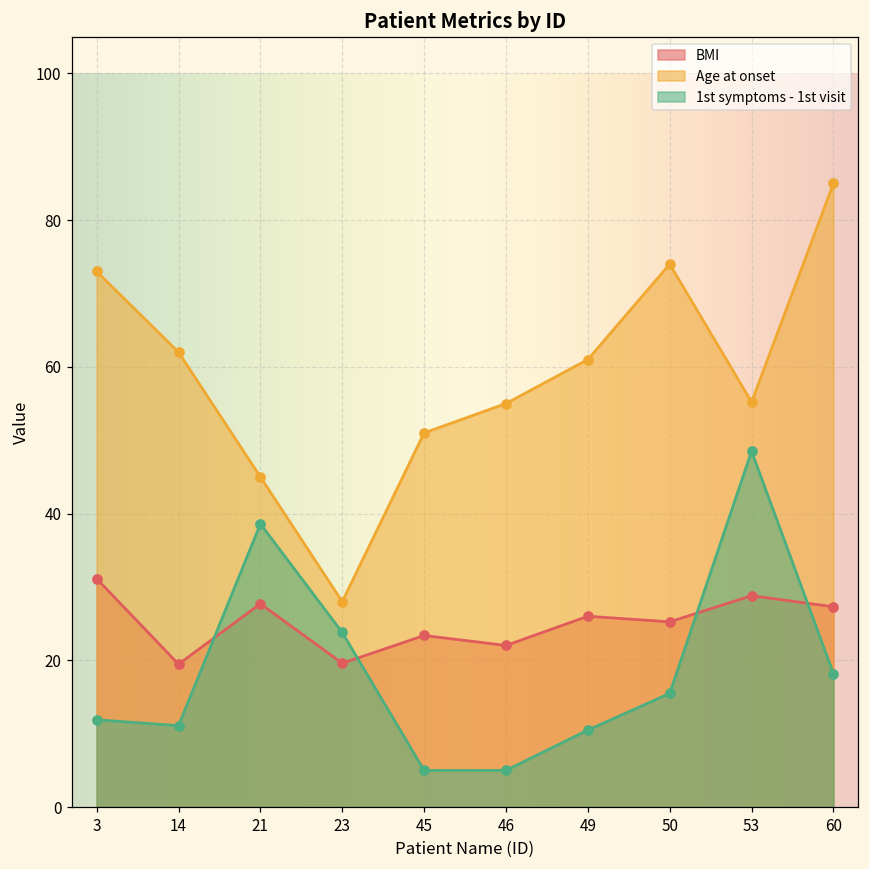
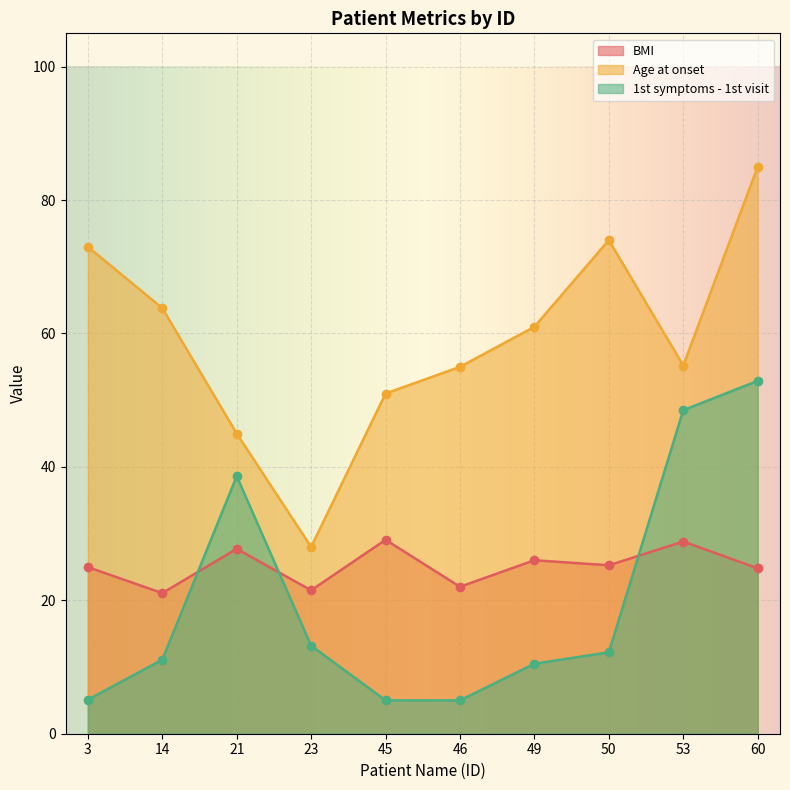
BMI, 3: 31 -> 25
1st symptoms - 1st visit, 3: 12 -> 5
BMI, 14: 19 -> 21
Age at onset, 14: 62 -> 64
BMI, 23: 20 -> 22
1st symptoms - 1st visit, 23: 24 -> 13
BMI, 45: 23 -> 29
1st symptoms - 1st visit, 50: 16 -> 12
BMI, 60: 27 -> 25
1st symptoms - 1st visit, 60: 18 -> 53
